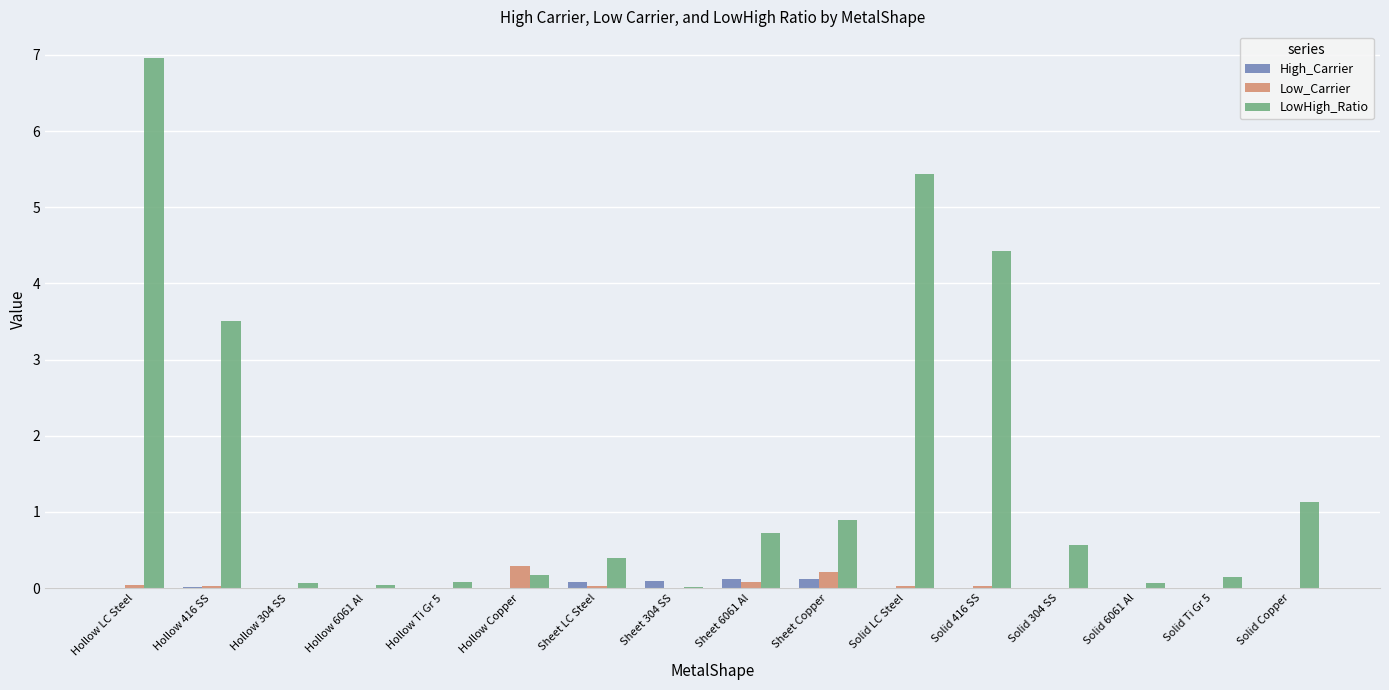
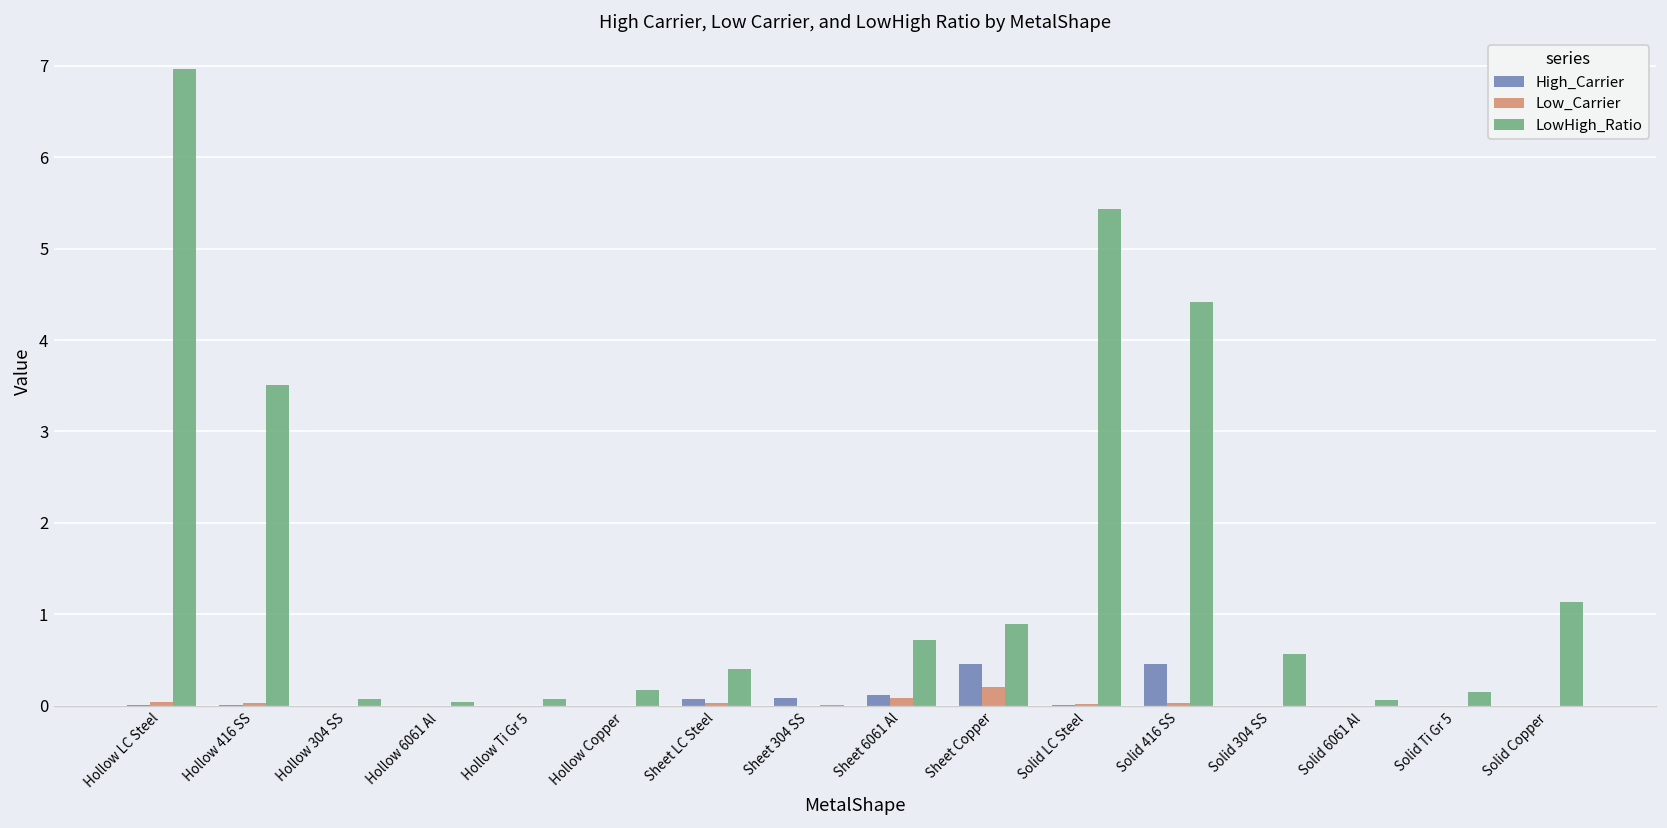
Low_Carrier, Hollow Copper: 0.3 -> 0.0
High_Carrier, Sheet Copper: 0.1 -> 0.5
High_Carrier, Solid 416 SS: 0.0 -> 0.5
